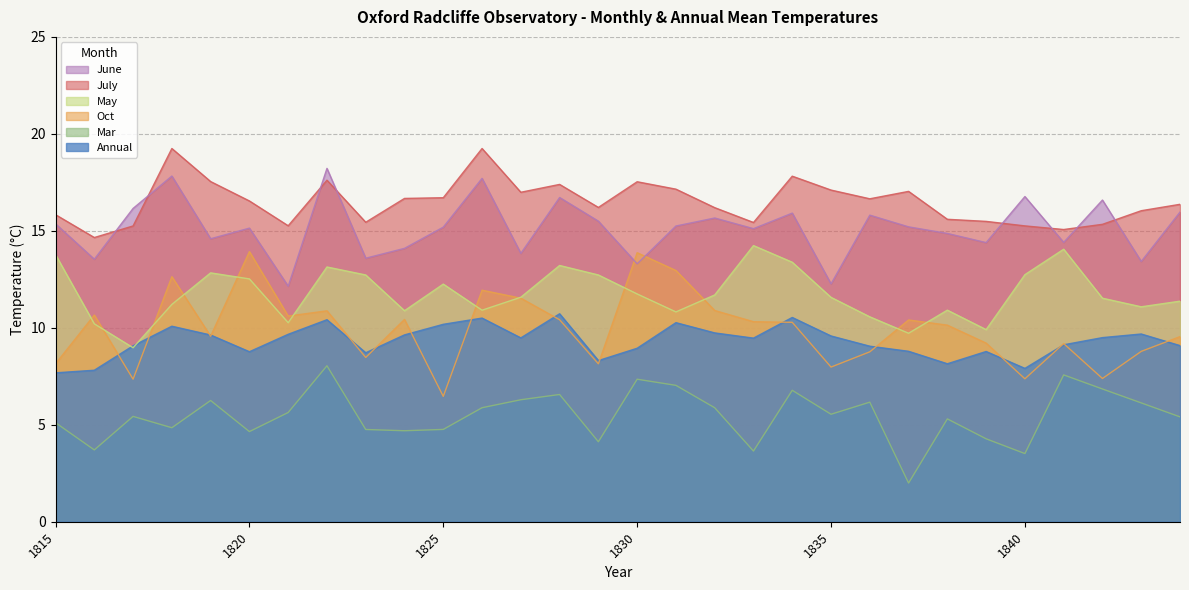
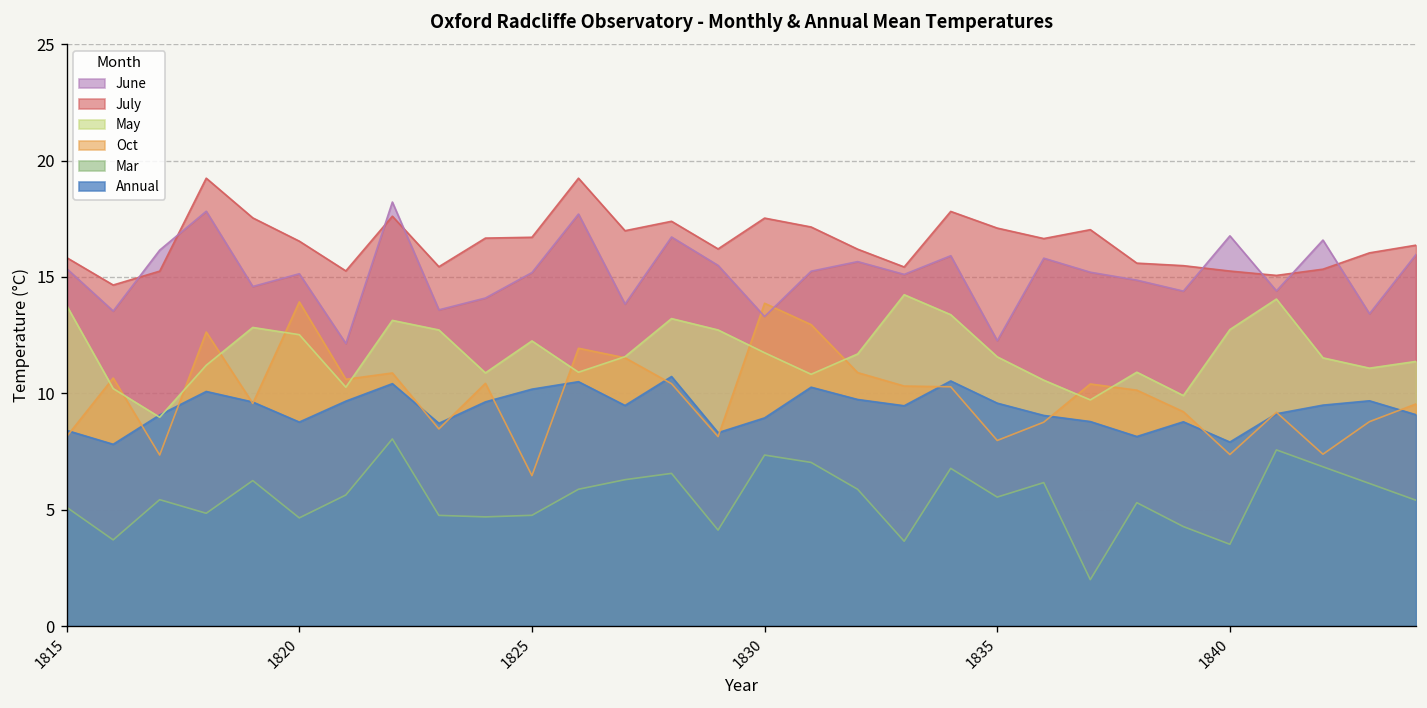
Annual, 1815: 7.7 -> 8.4
